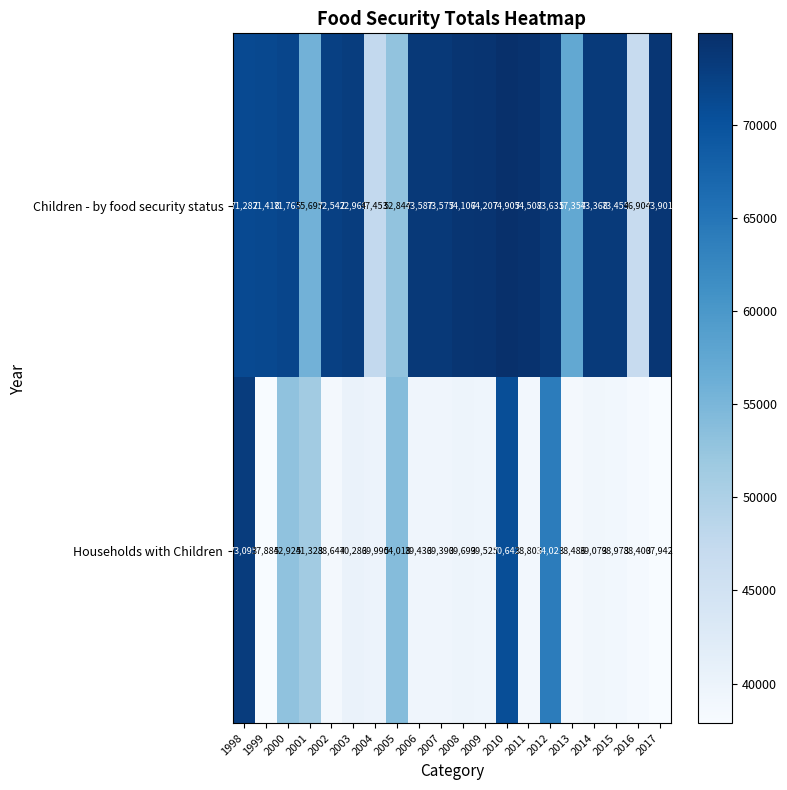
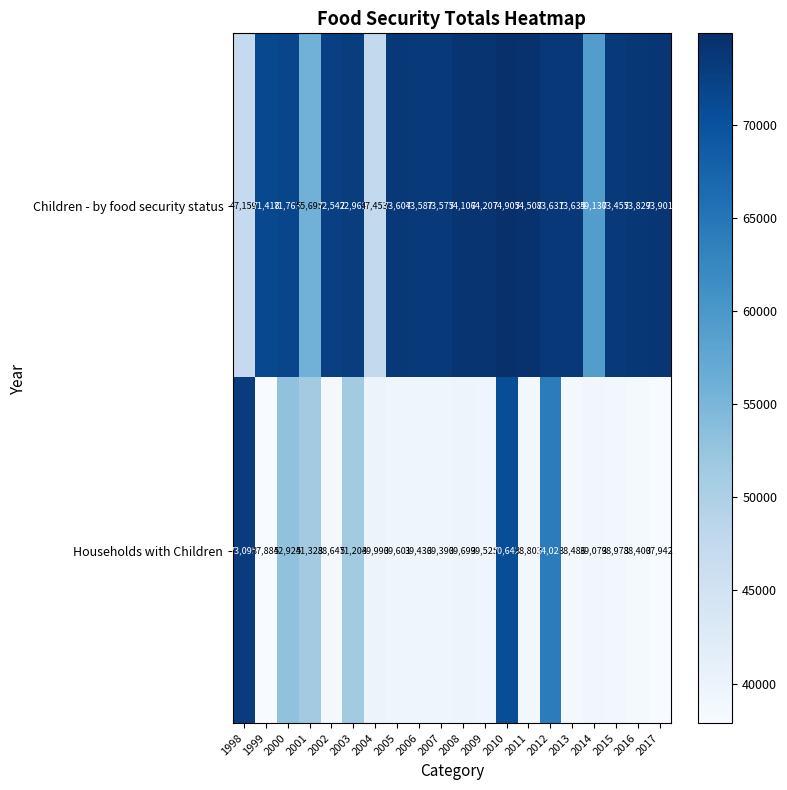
Children - by food security status, 1998: 71,282 -> 47,159
Children - by food security status, 2005: 52,844 -> 73,604
Children - by food security status, 2013: 57,354 -> 73,634
Children - by food security status, 2014: 73,368 -> 59,130
Children - by food security status, 2016: 46,904 -> 73,829
Households with Children, 2003: 40,286 -> 51,204
Households with Children, 2005: 54,018 -> 39,601
